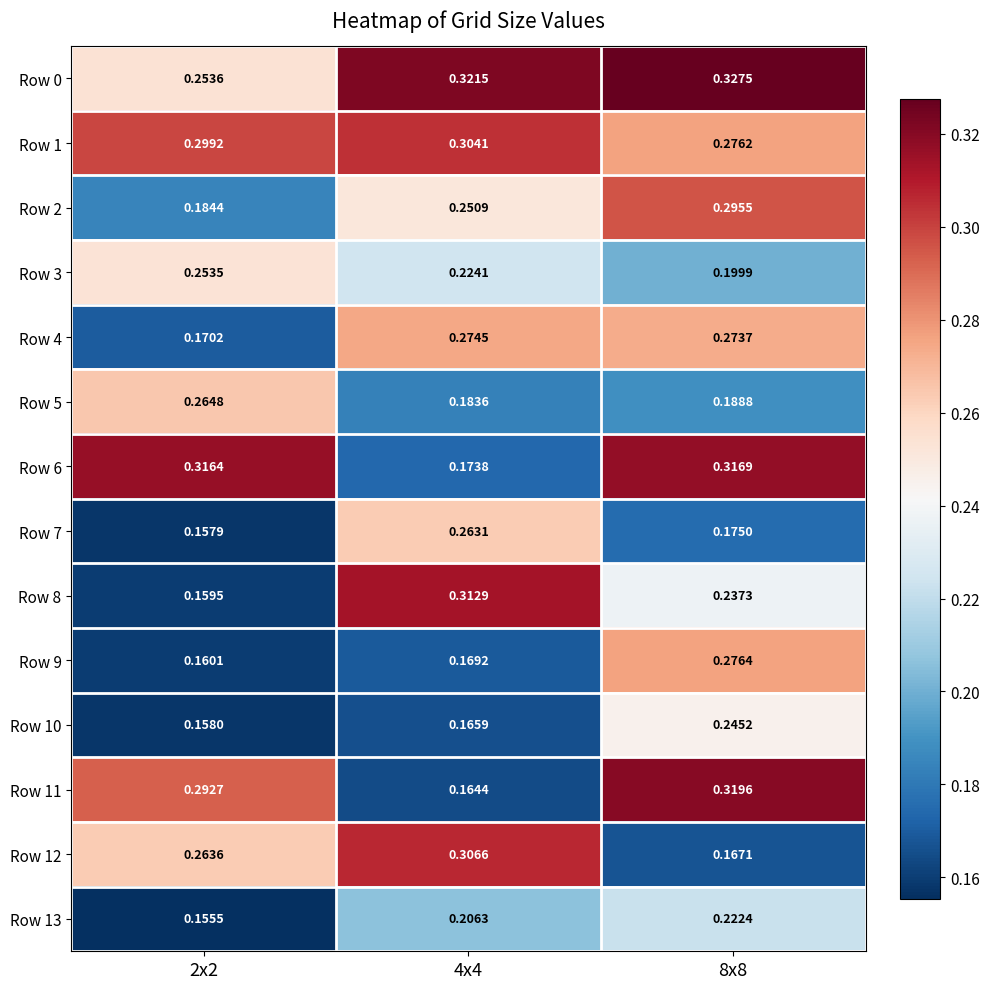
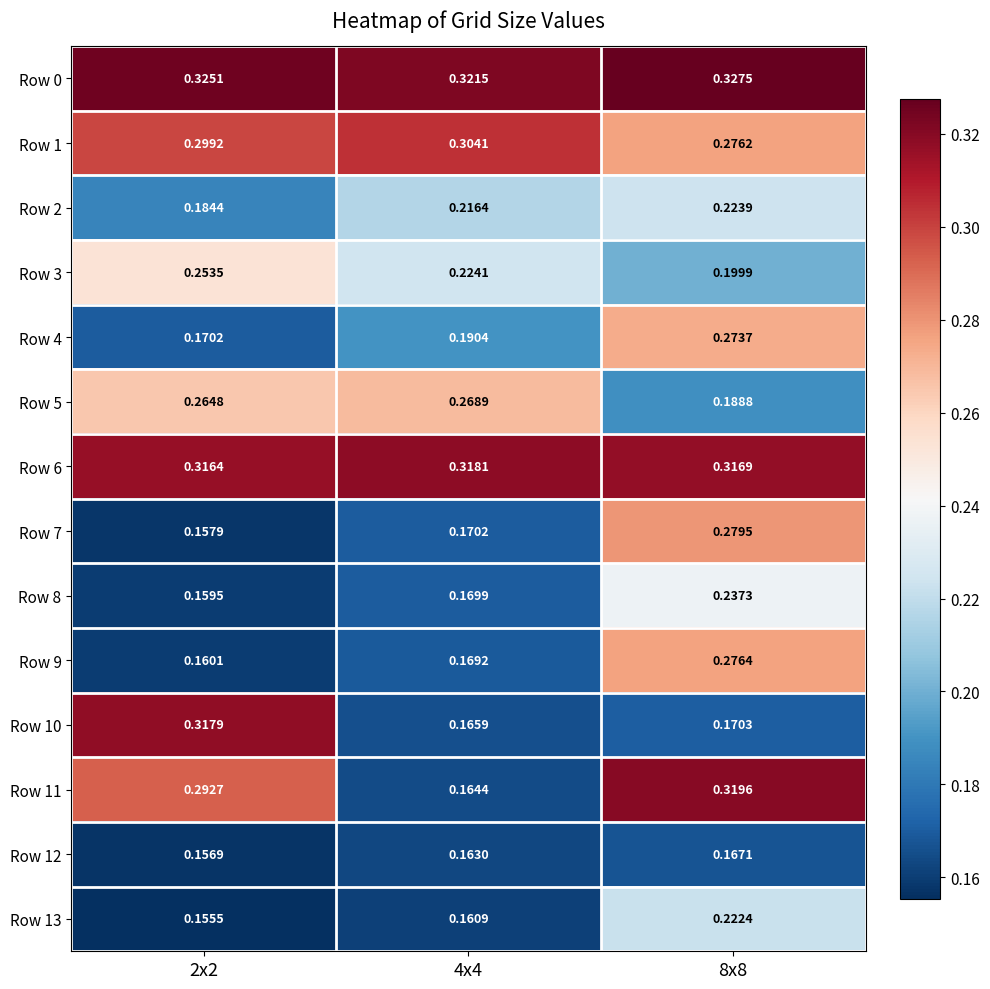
Row 0, 2x2: 0.2536 -> 0.3251
Row 2, 4x4: 0.2509 -> 0.2164
Row 2, 8x8: 0.2955 -> 0.2239
Row 4, 4x4: 0.2745 -> 0.1904
Row 5, 4x4: 0.1836 -> 0.2689
Row 6, 4x4: 0.1738 -> 0.3181
Row 7, 4x4: 0.2631 -> 0.1702
Row 7, 8x8: 0.1750 -> 0.2795
Row 8, 4x4: 0.3129 -> 0.1699
Row 10, 2x2: 0.1580 -> 0.3179
Row 10, 8x8: 0.2452 -> 0.1703
Row 12, 2x2: 0.2636 -> 0.1569
Row 12, 4x4: 0.3066 -> 0.1630
Row 13, 4x4: 0.2063 -> 0.1609
